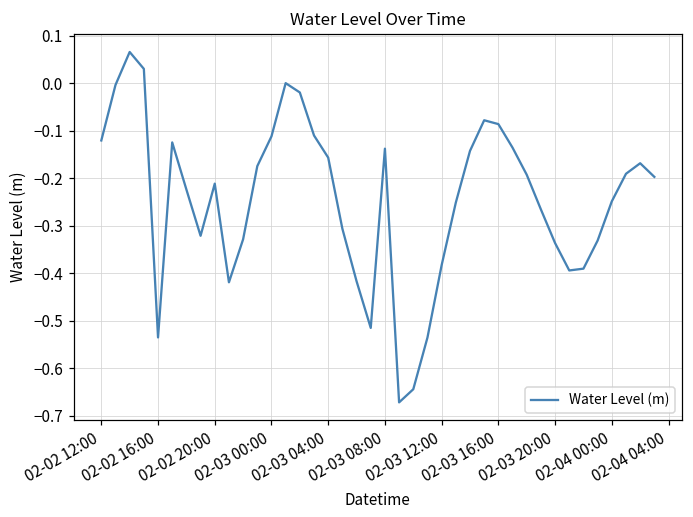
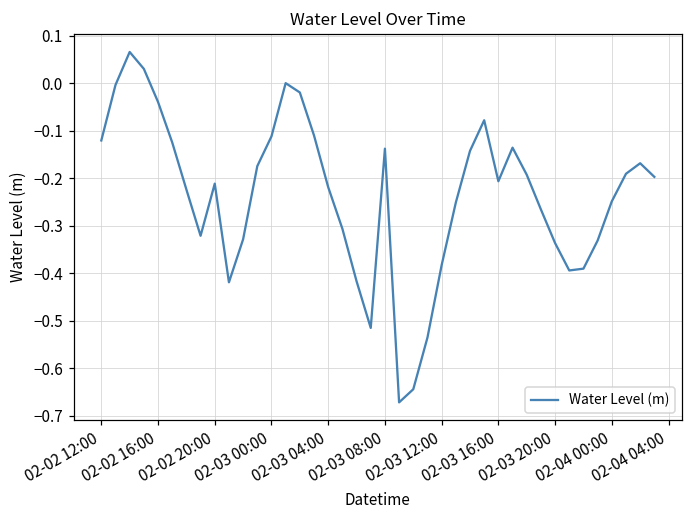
02-02 16:00: -0.53 -> -0.04
02-03 04:00: -0.16 -> -0.22
02-03 16:00: -0.09 -> -0.21
